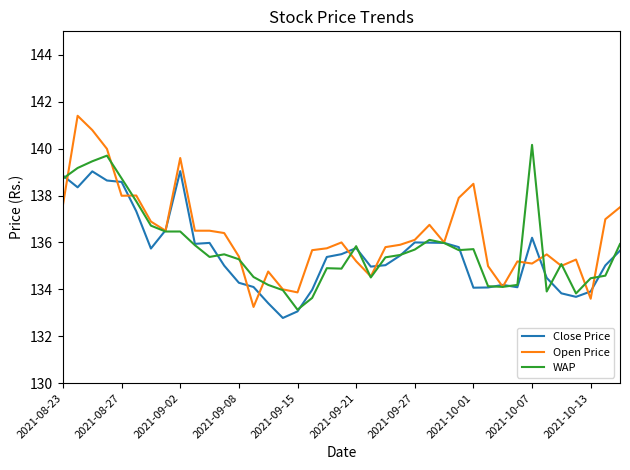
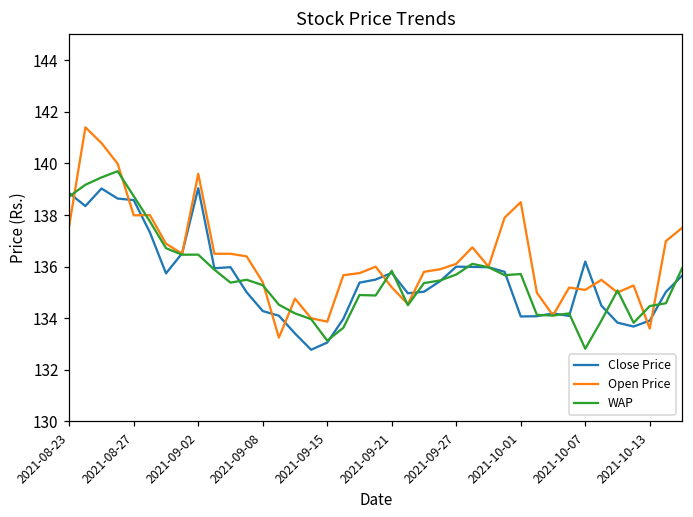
WAP, 2021-10-07: 140.2 -> 132.8
